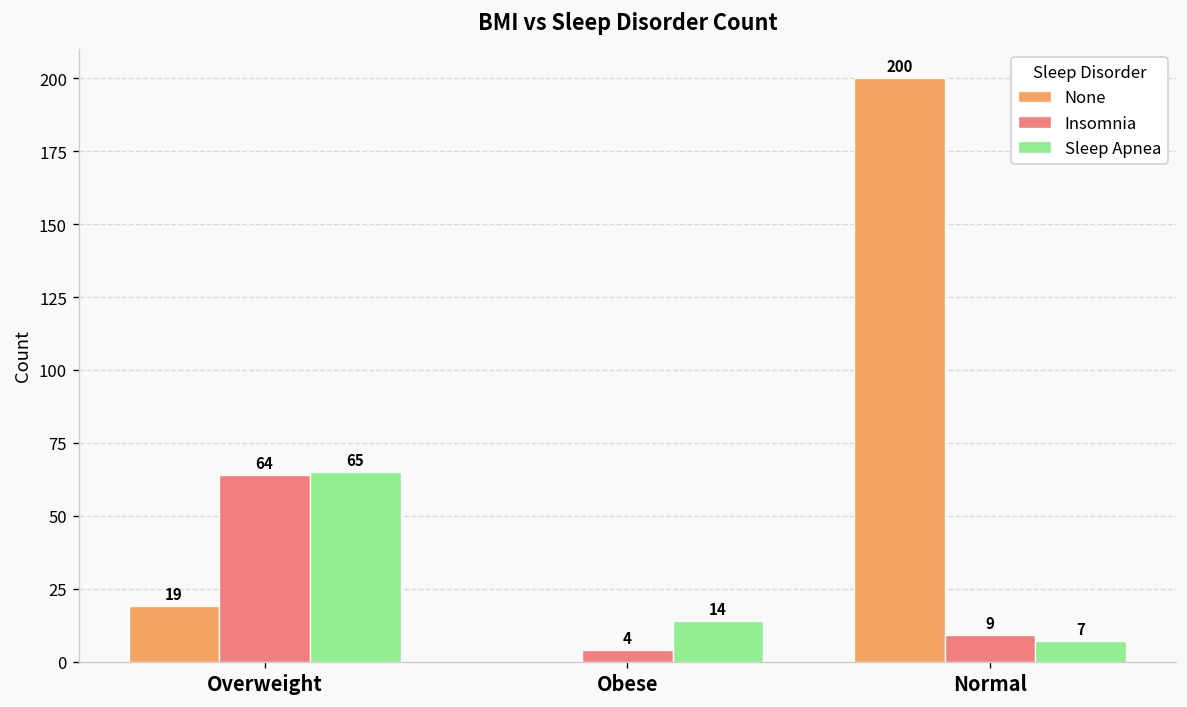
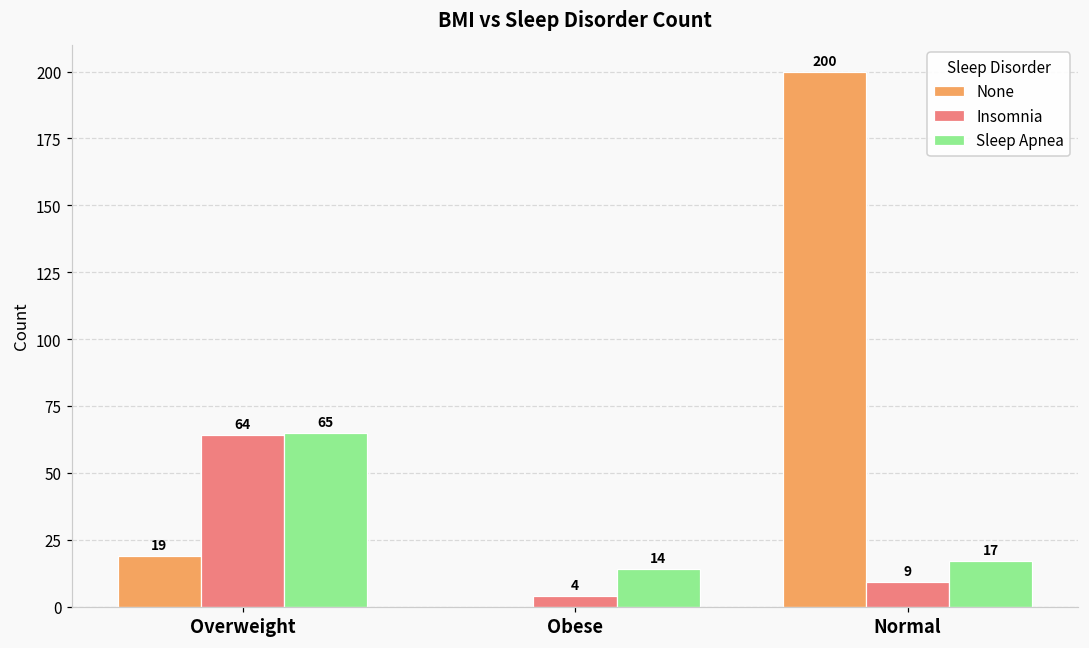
Sleep Apnea, Normal: 7 -> 17
